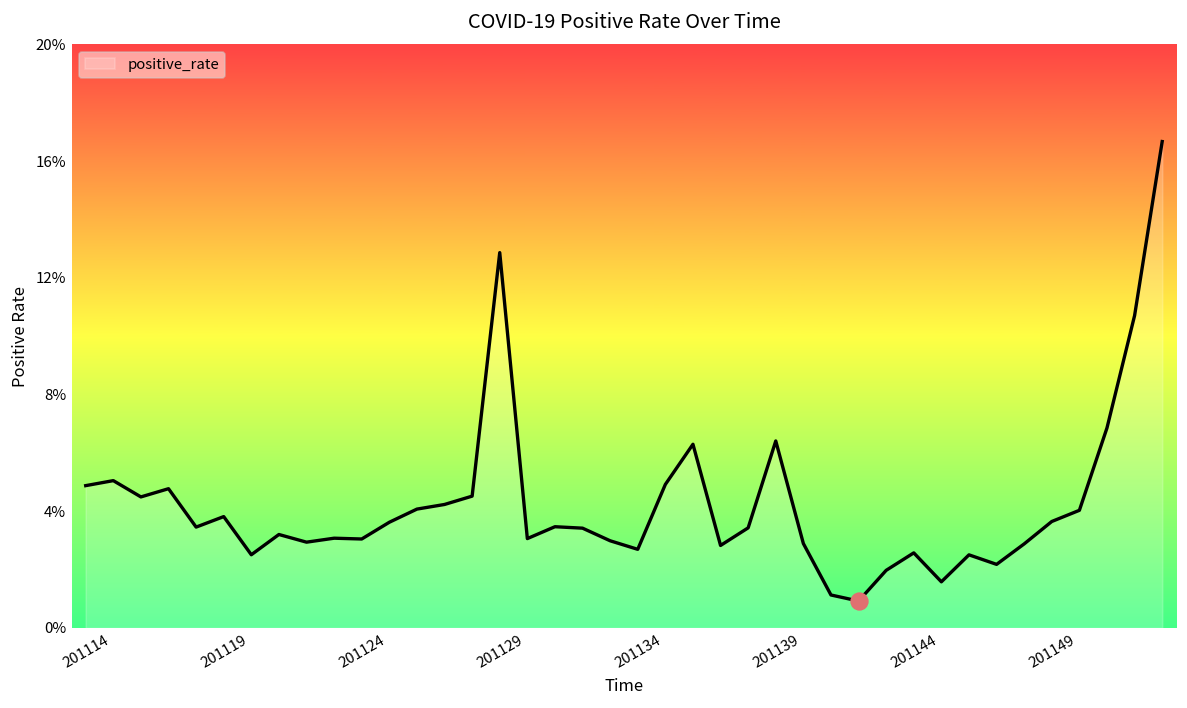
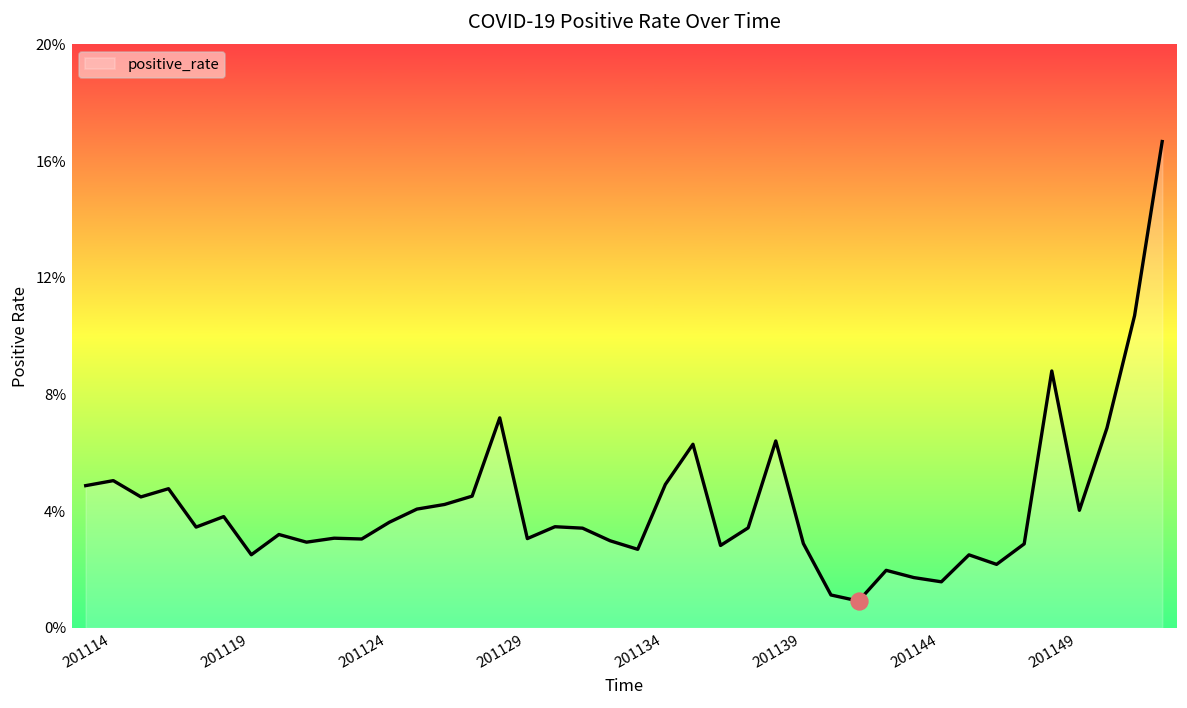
positive_rate, 201129: 12.8% -> 7.1%
positive_rate, 201144: 2.6% -> 1.7%
positive_rate, 201149: 3.6% -> 8.7%
